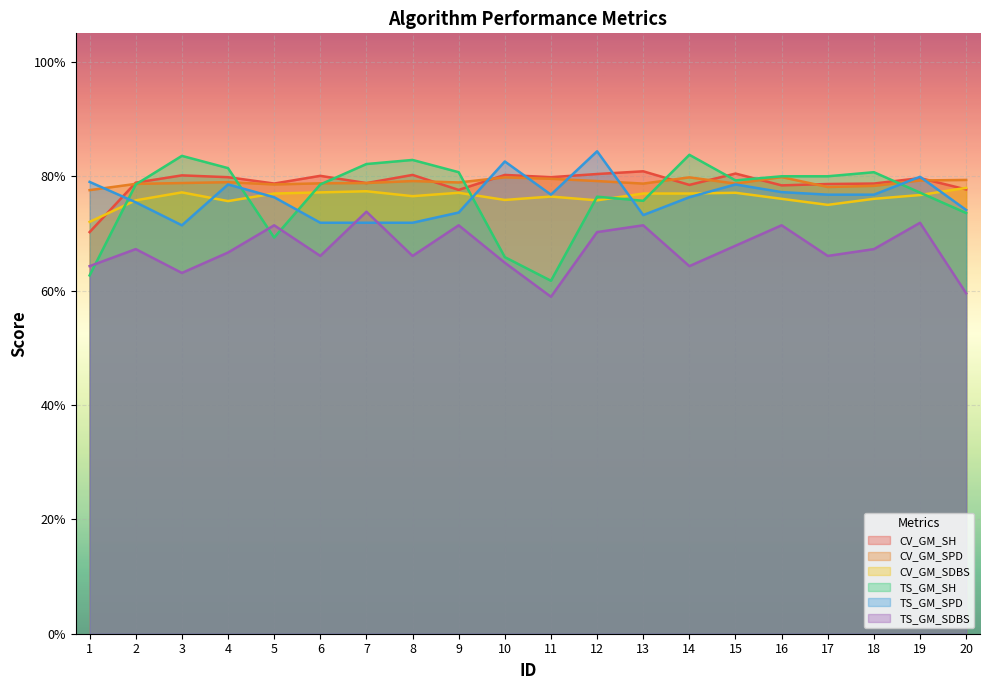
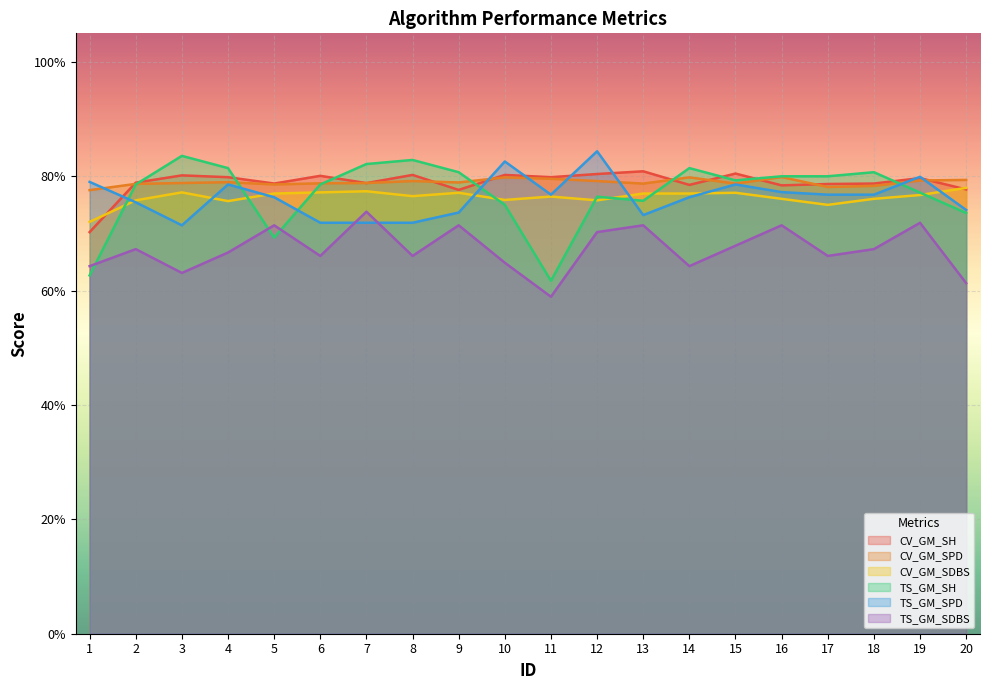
TS_GM_SH, 10: 66% -> 75%
TS_GM_SH, 14: 84% -> 81%
TS_GM_SDBS, 20: 60% -> 61%
